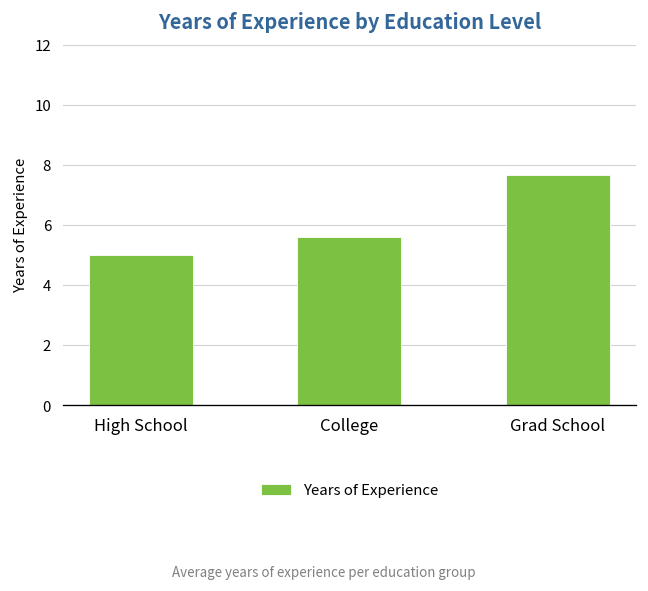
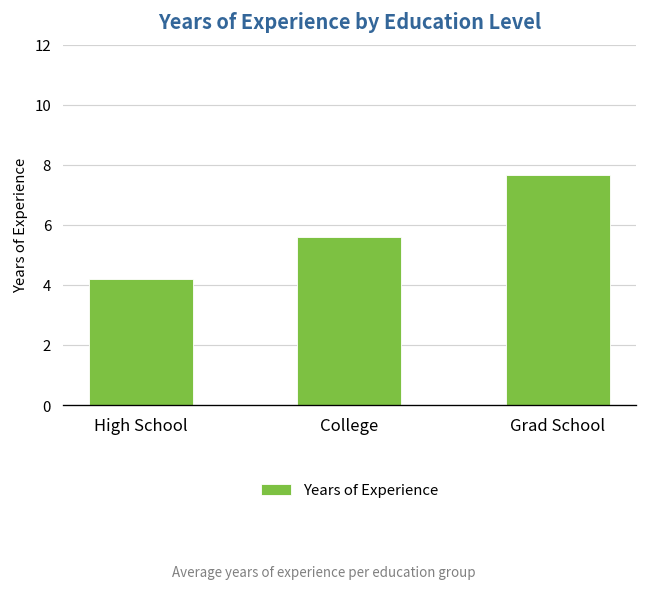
High School: 5.0 -> 4.2
